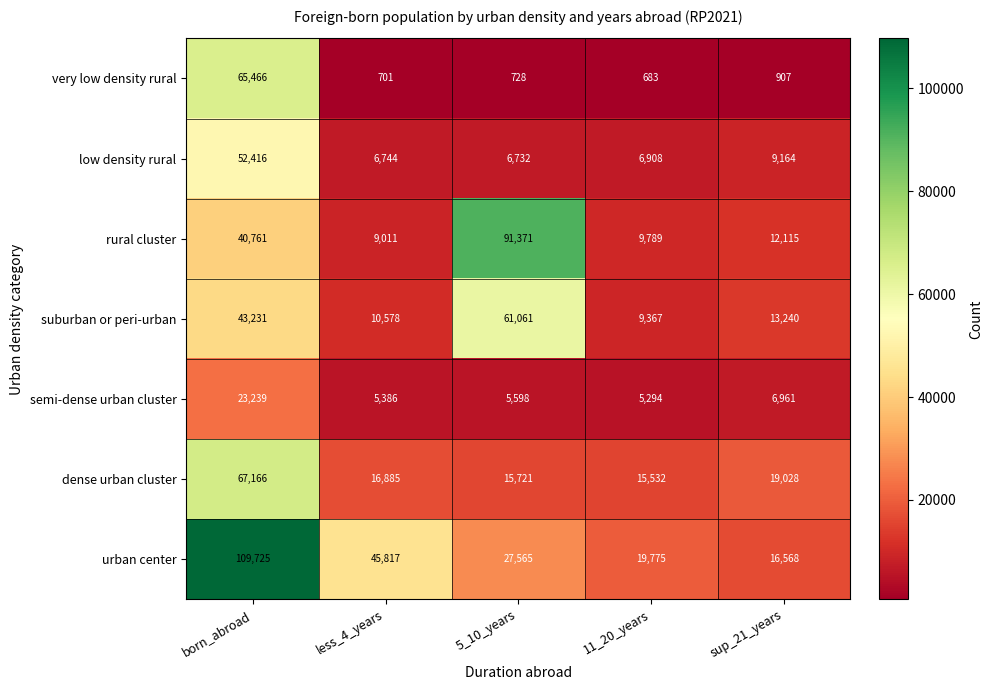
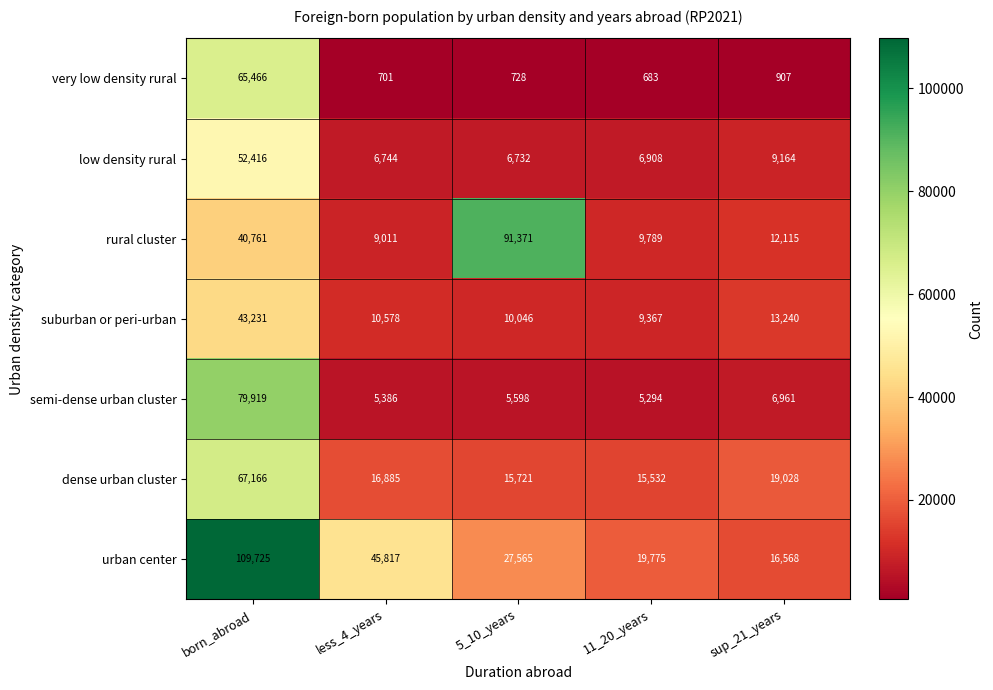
suburban or peri-urban, 5_10_years: 61,061 -> 10,046
semi-dense urban cluster, born_abroad: 23,239 -> 79,919
